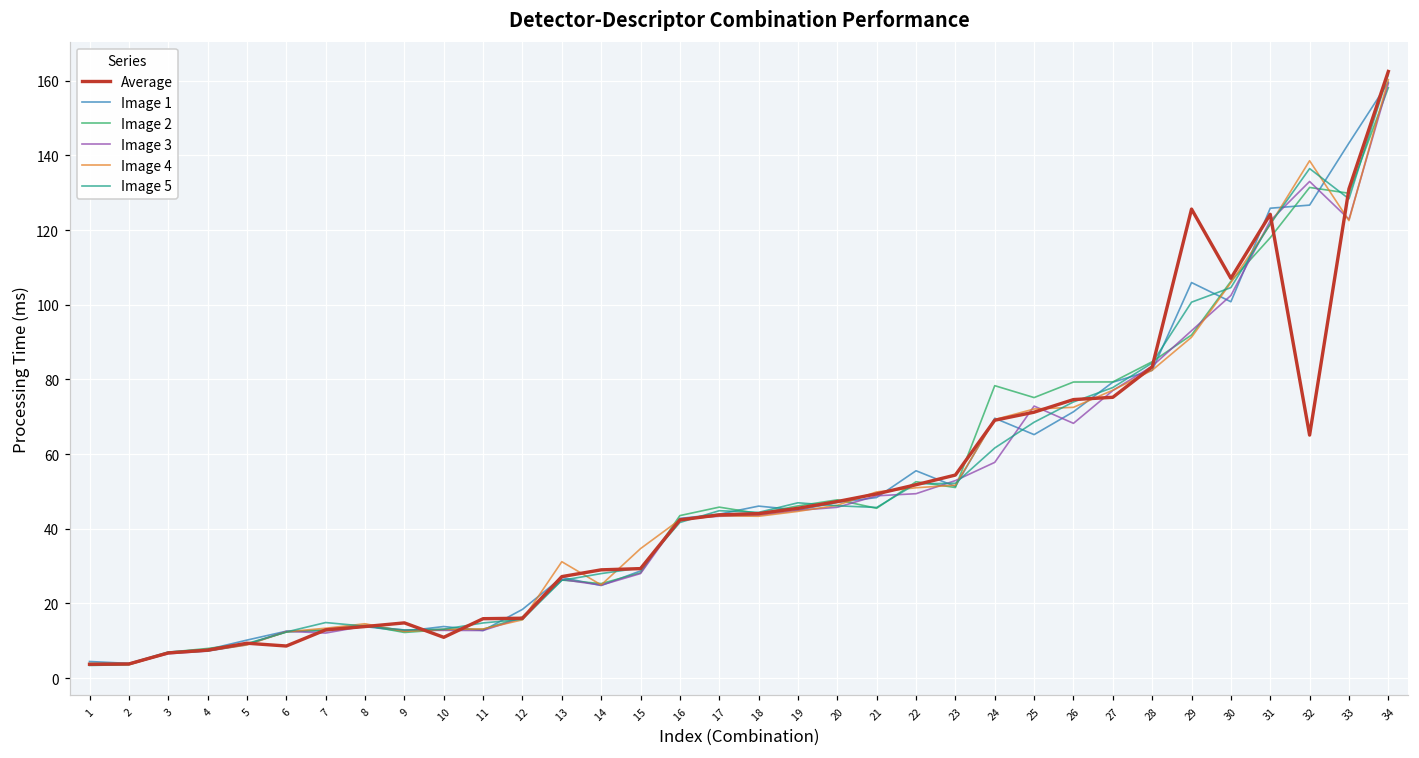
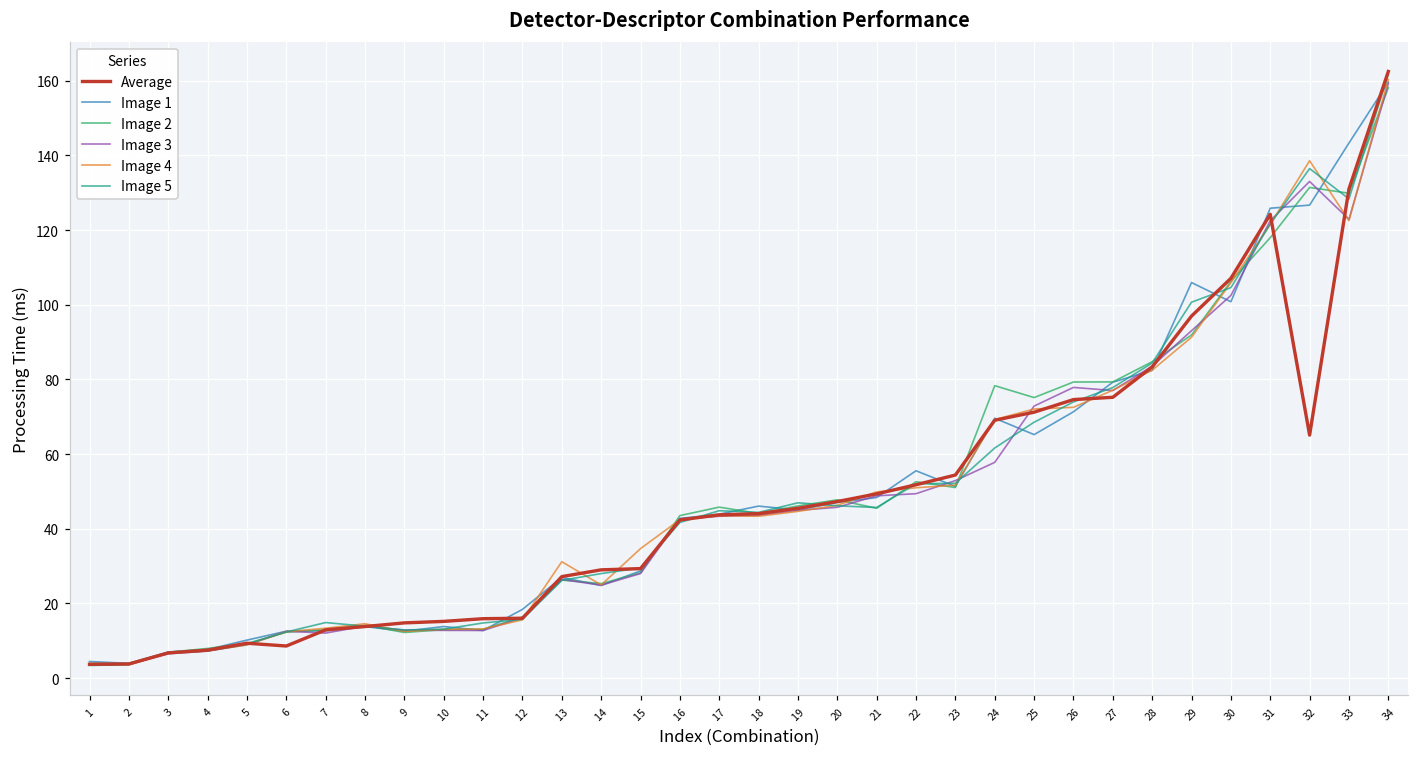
Average, 10: 11 -> 15
Image 3, 26: 68 -> 78
Average, 29: 126 -> 97
